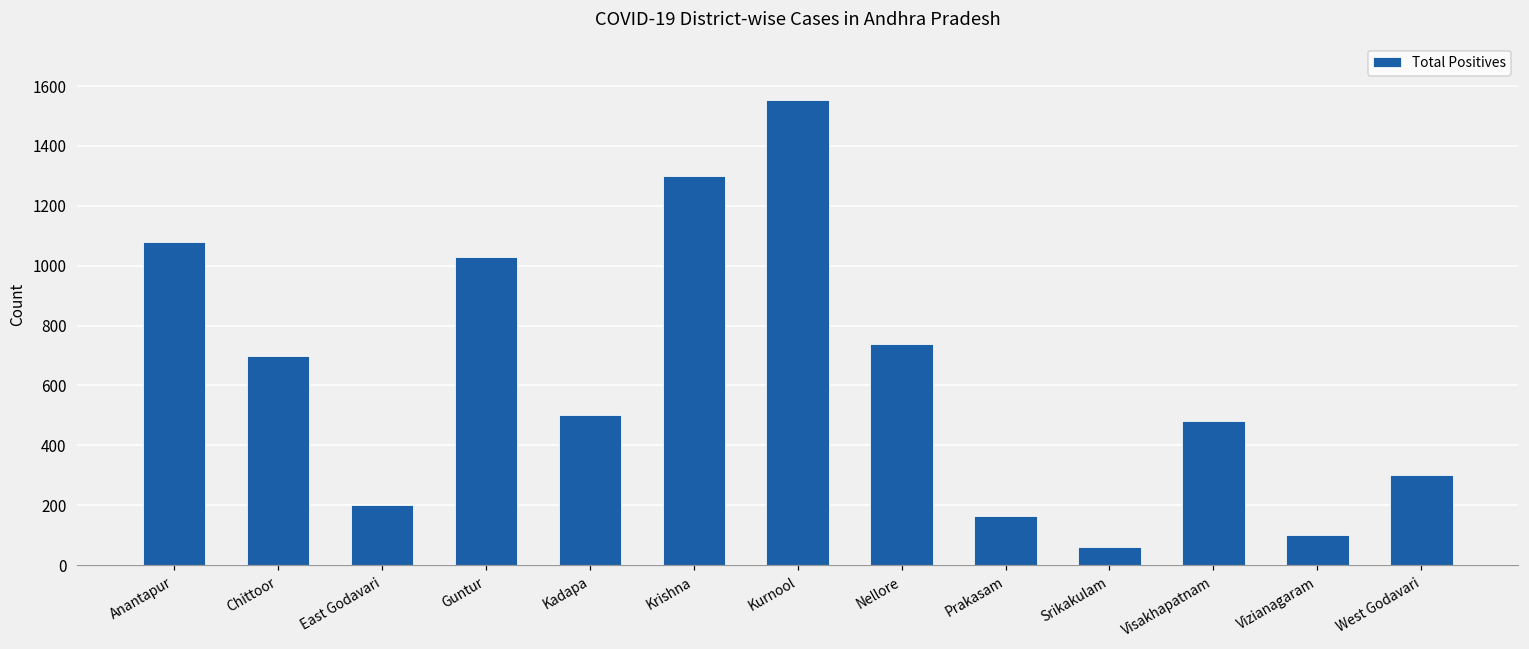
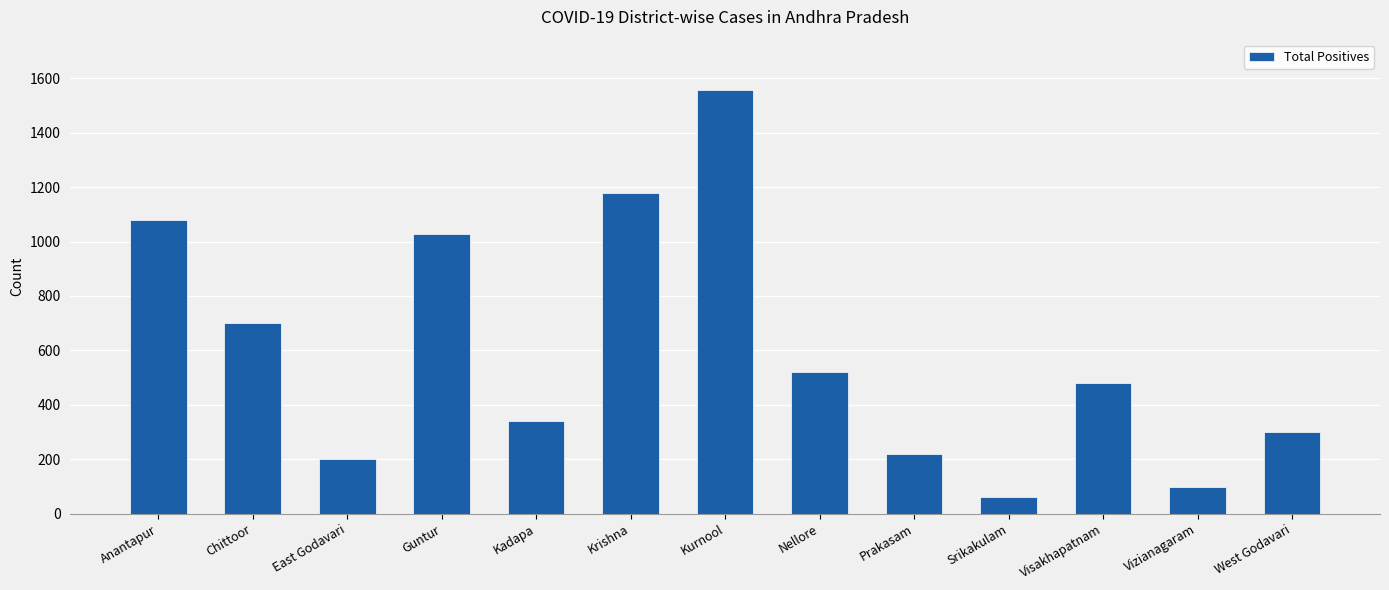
Kadapa: 500 -> 340
Krishna: 1300 -> 1180
Nellore: 740 -> 520
Prakasam: 160 -> 220
